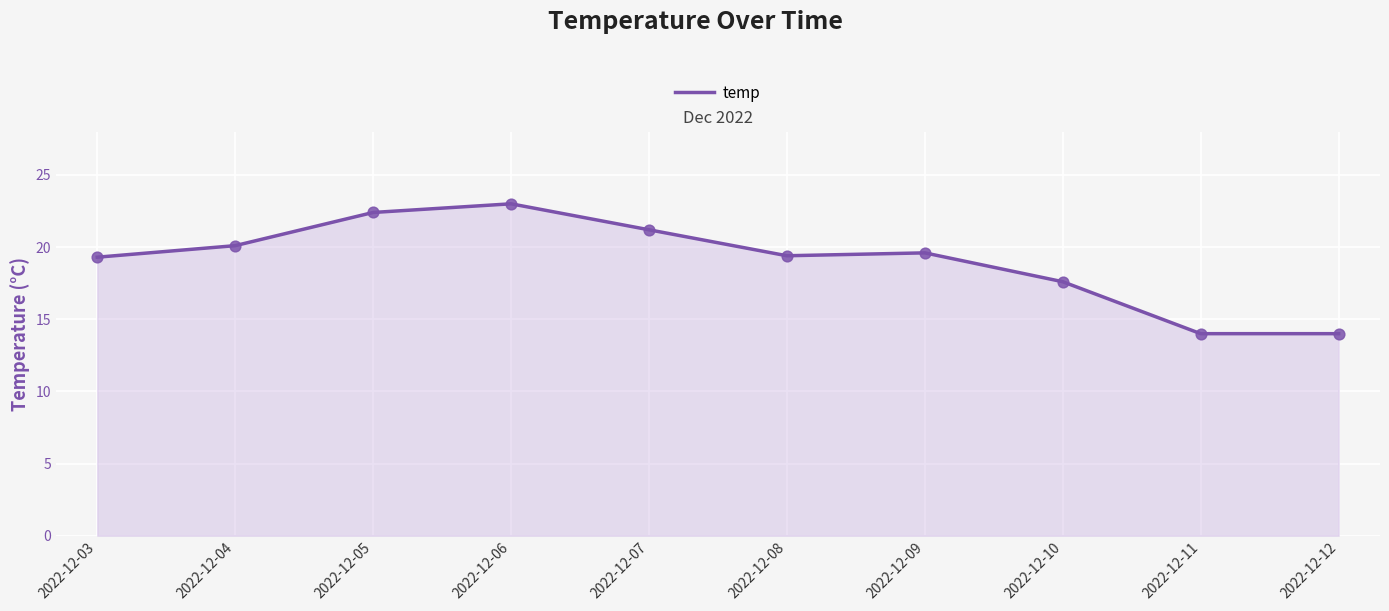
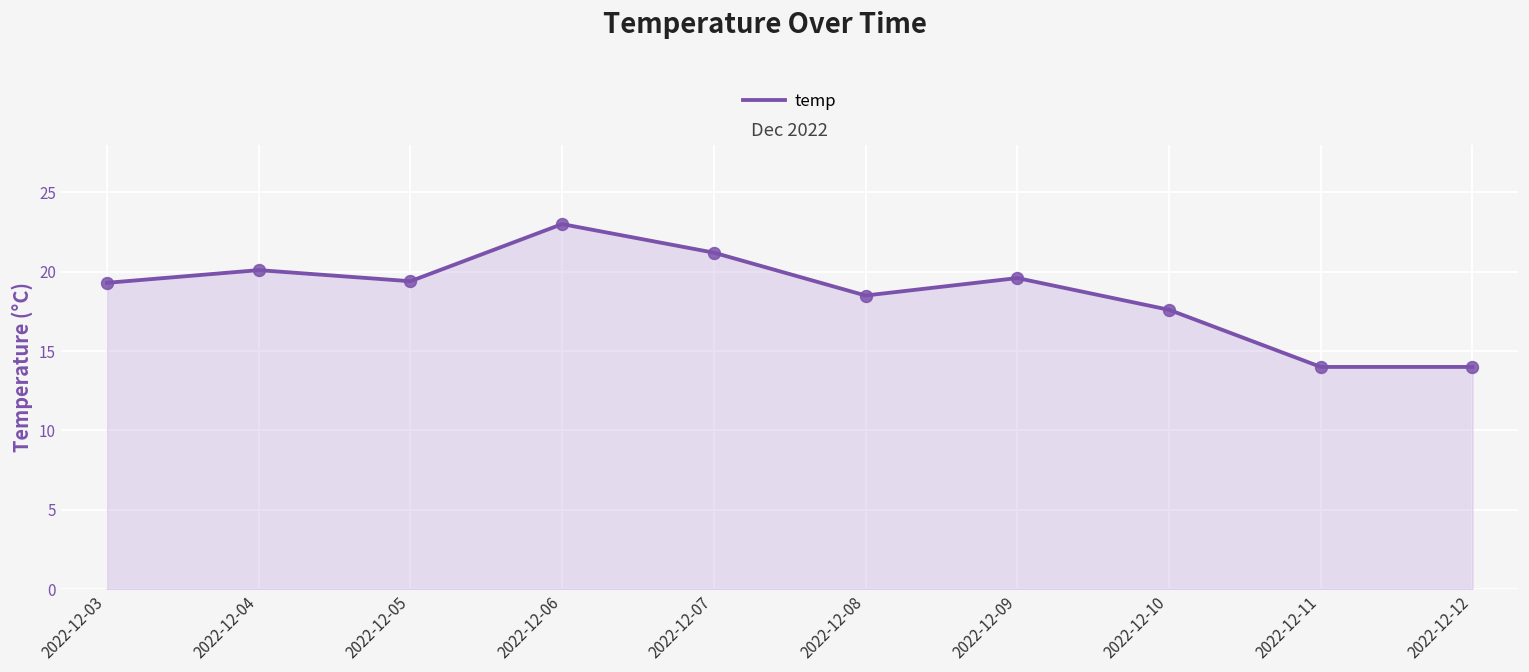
2022-12-05: 22.4 -> 19.4
2022-12-08: 19.4 -> 18.5
